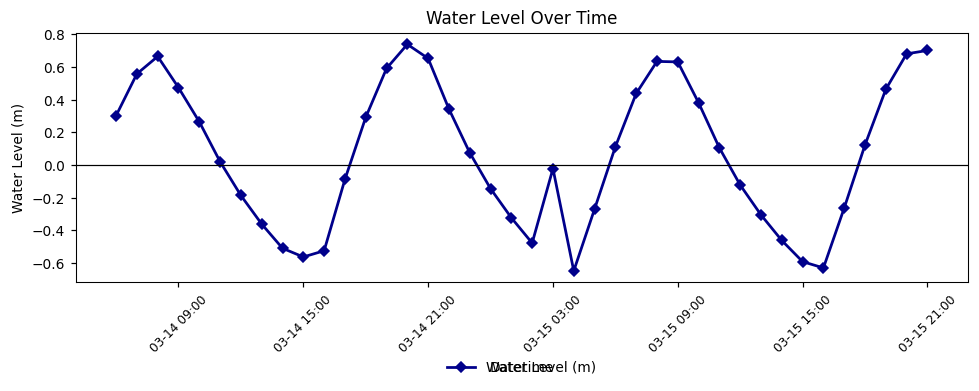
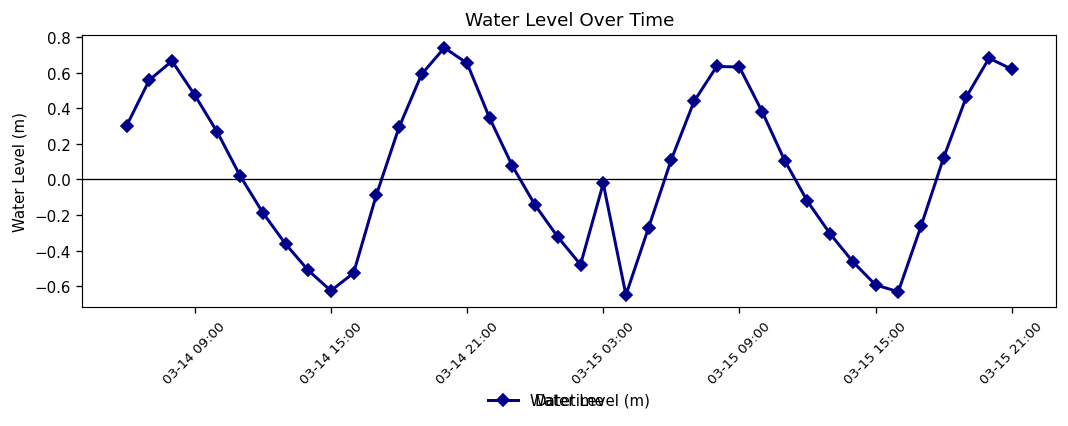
03-14 15:00: -0.56 -> -0.62
03-15 21:00: 0.70 -> 0.62
